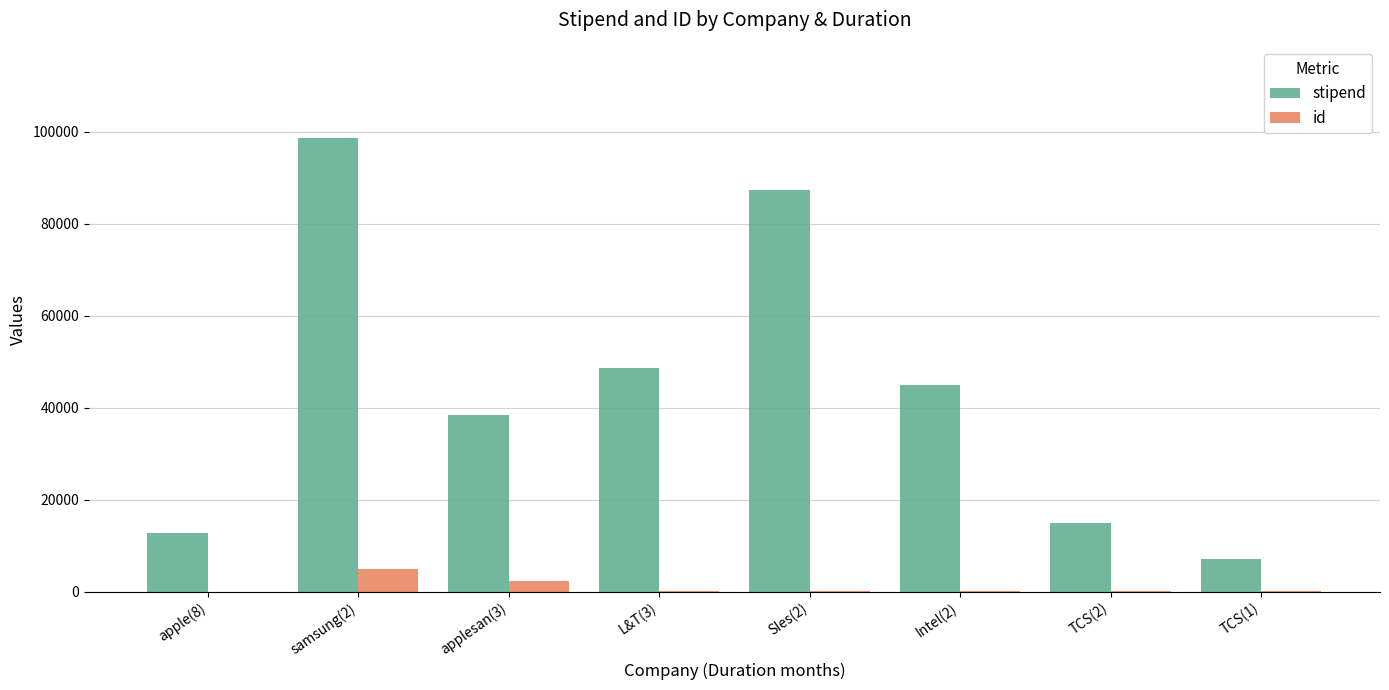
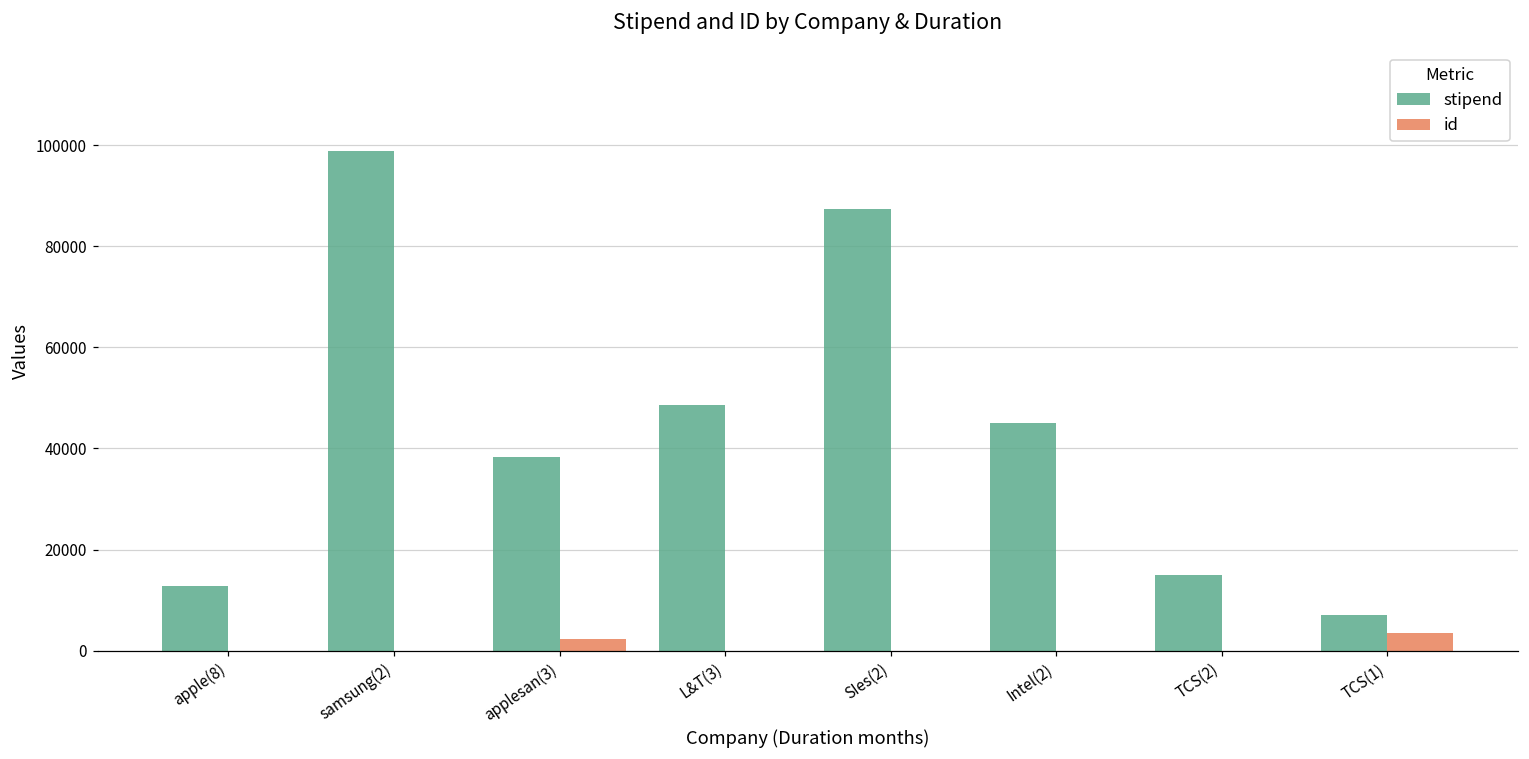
id, samsung(2): 5000 -> 0
id, TCS(1): 0 -> 3000
